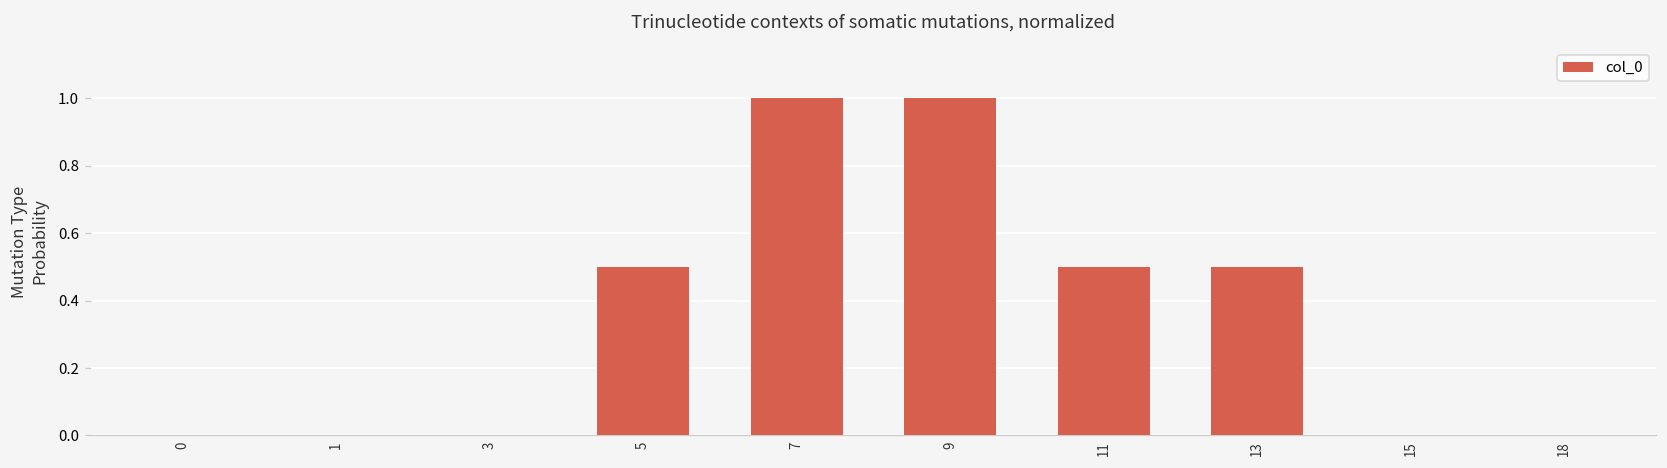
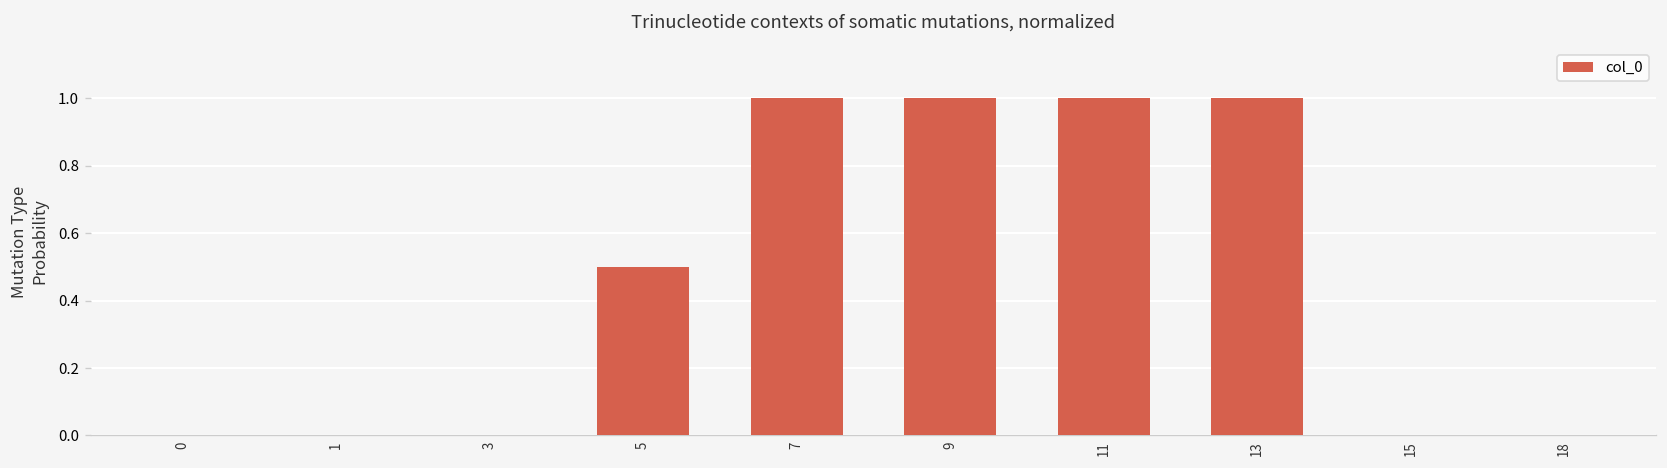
11: 0.50 -> 1.00
13: 0.50 -> 1.00
